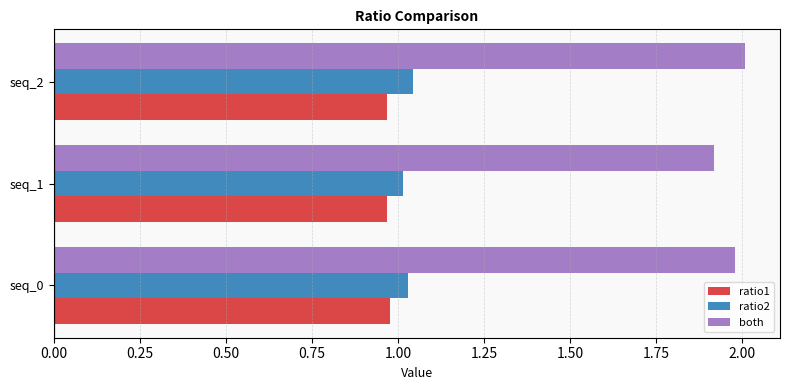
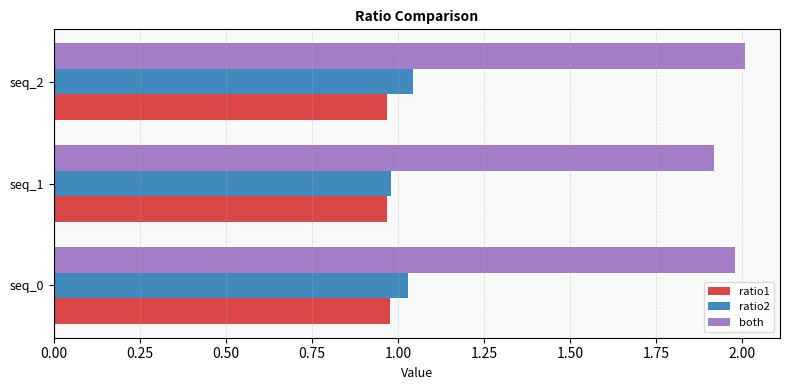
ratio2, seq_1: 1.02 -> 0.98
